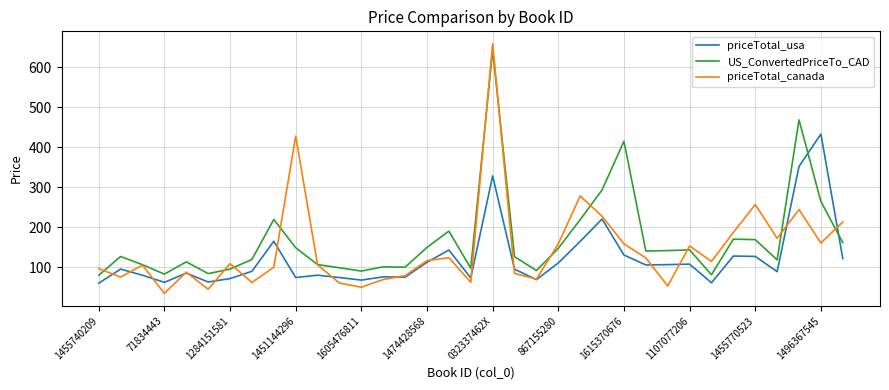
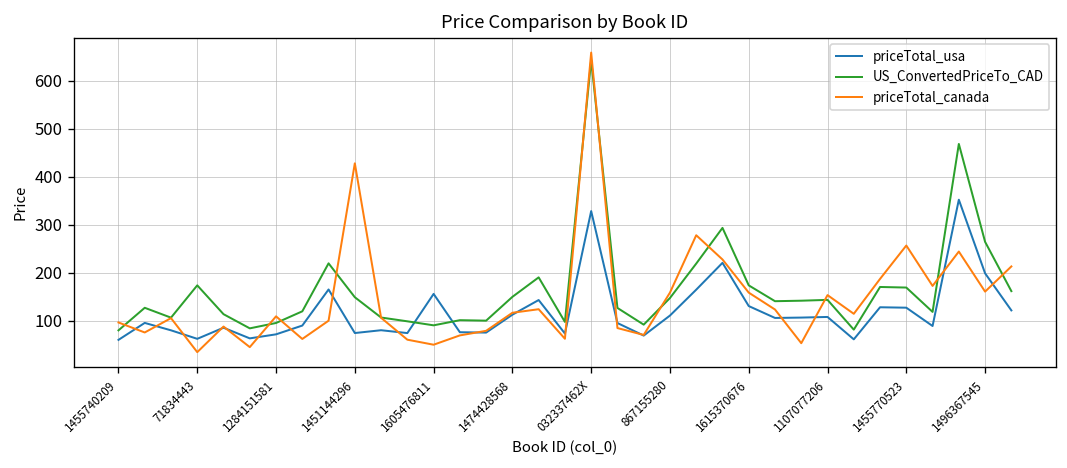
US_ConvertedPriceTo_CAD, 71834443: 80 -> 170
priceTotal_usa, 1605476811: 70 -> 160
US_ConvertedPriceTo_CAD, 1615370676: 410 -> 170
priceTotal_usa, 1496367545: 430 -> 200
